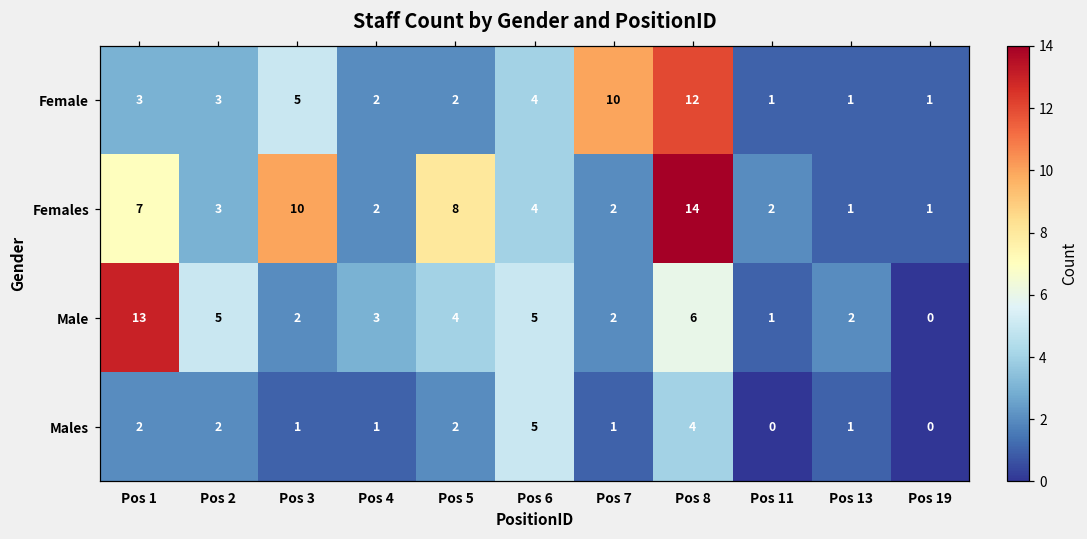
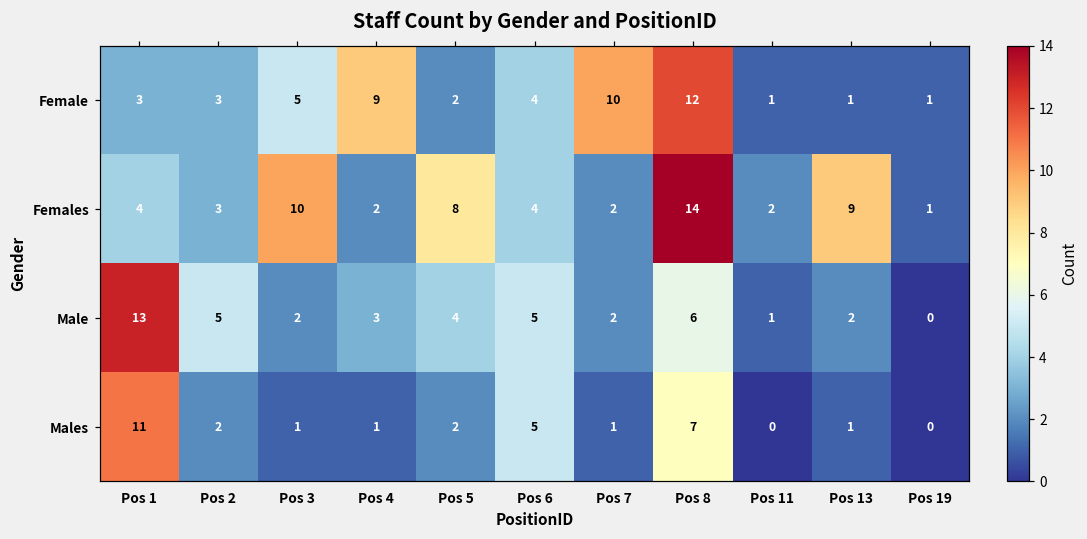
Female, Pos 4: 2 -> 9
Females, Pos 1: 7 -> 4
Females, Pos 13: 1 -> 9
Males, Pos 1: 2 -> 11
Males, Pos 8: 4 -> 7
